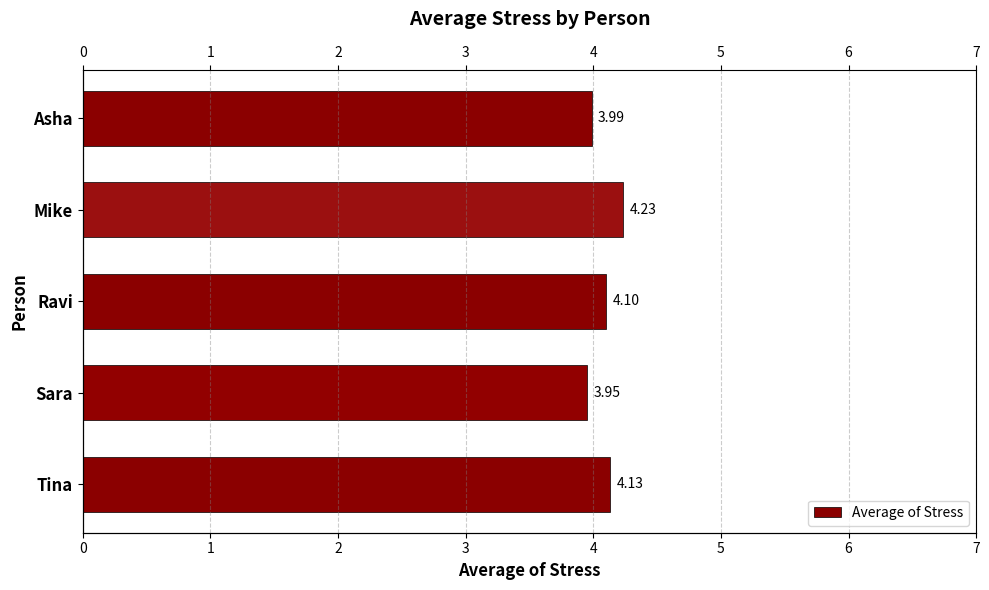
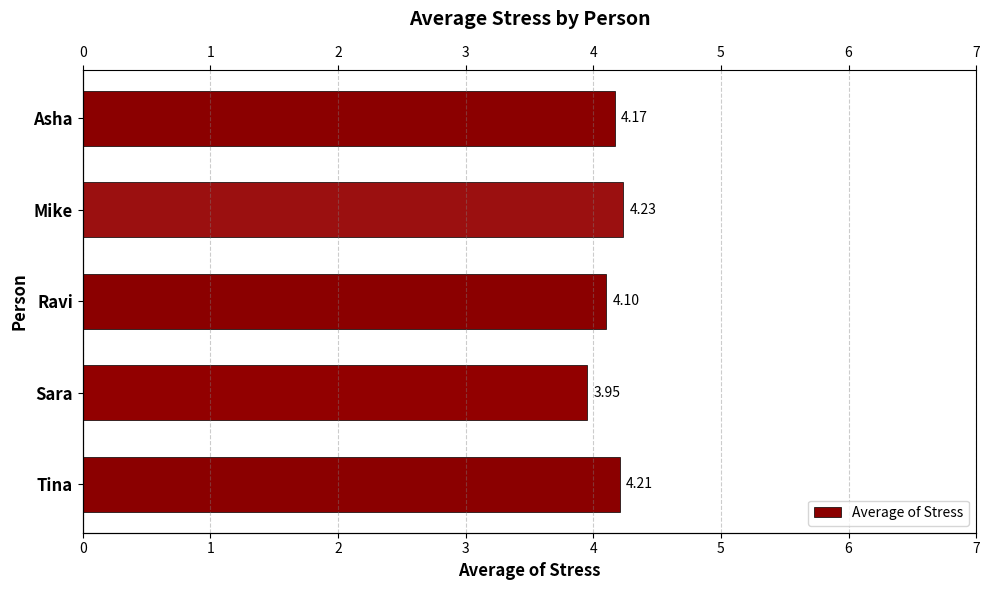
Asha: 3.99 -> 4.17
Tina: 4.13 -> 4.21
